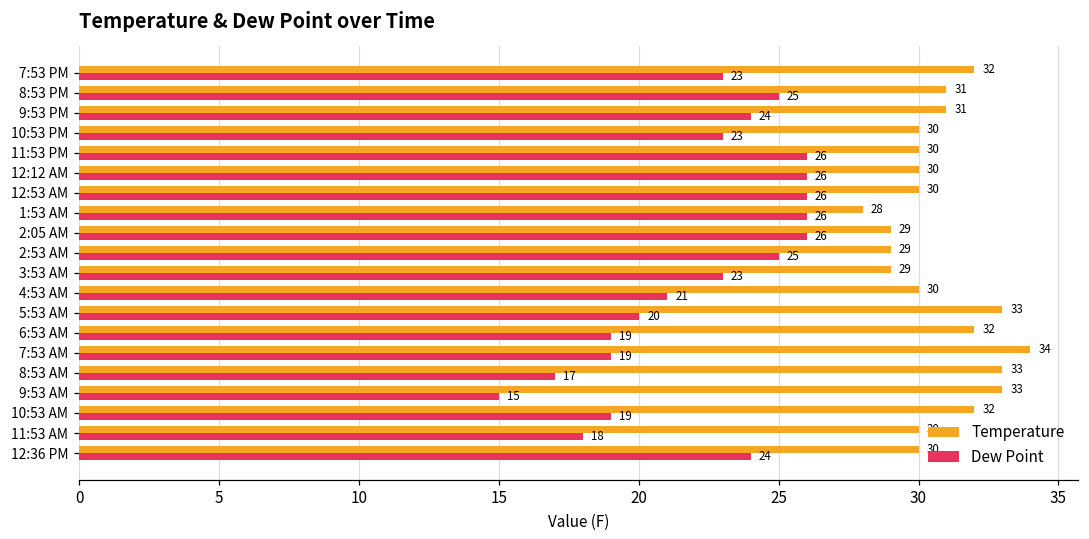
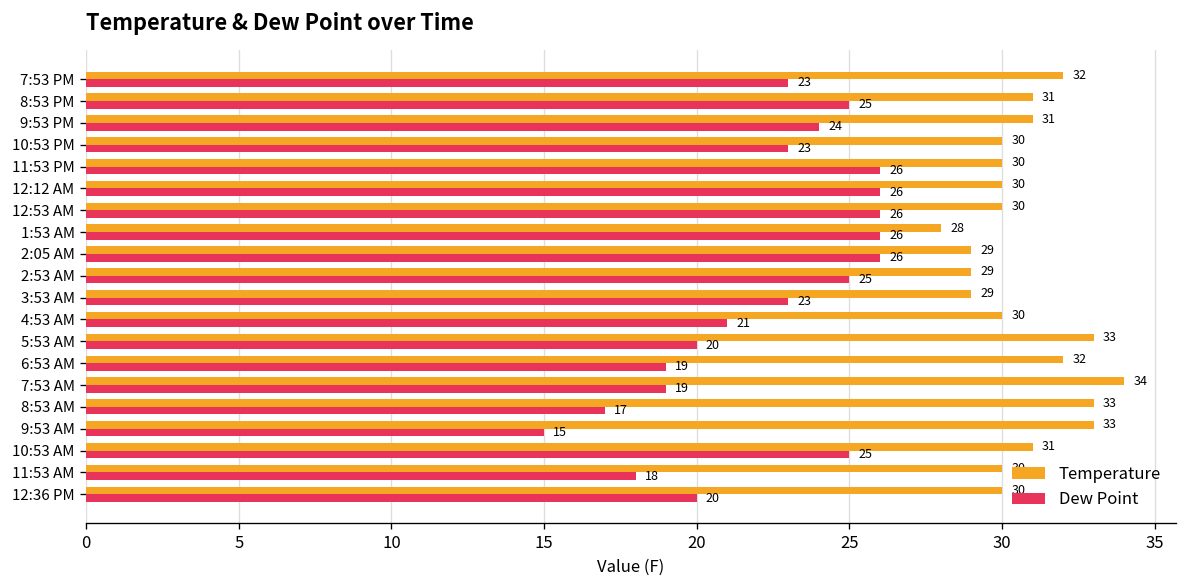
Temperature, 10:53 AM: 32 -> 31
Dew Point, 10:53 AM: 19 -> 25
Dew Point, 12:36 PM: 24 -> 20
